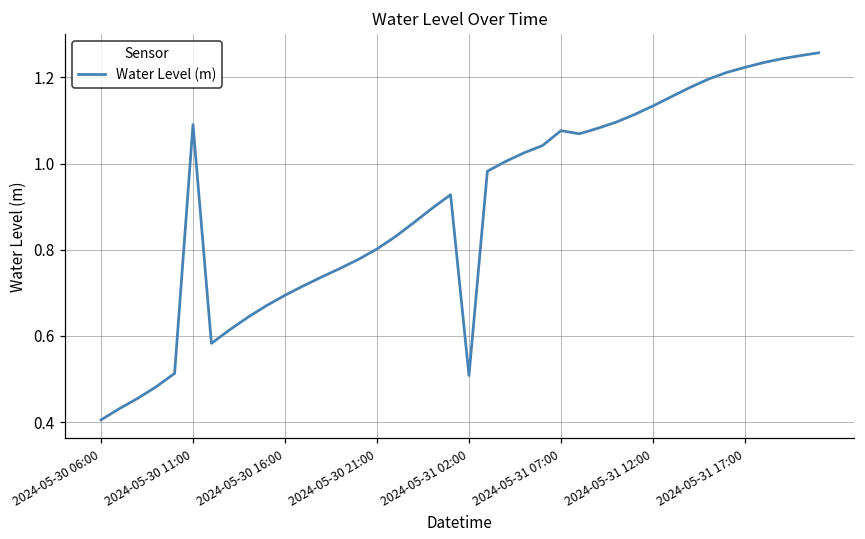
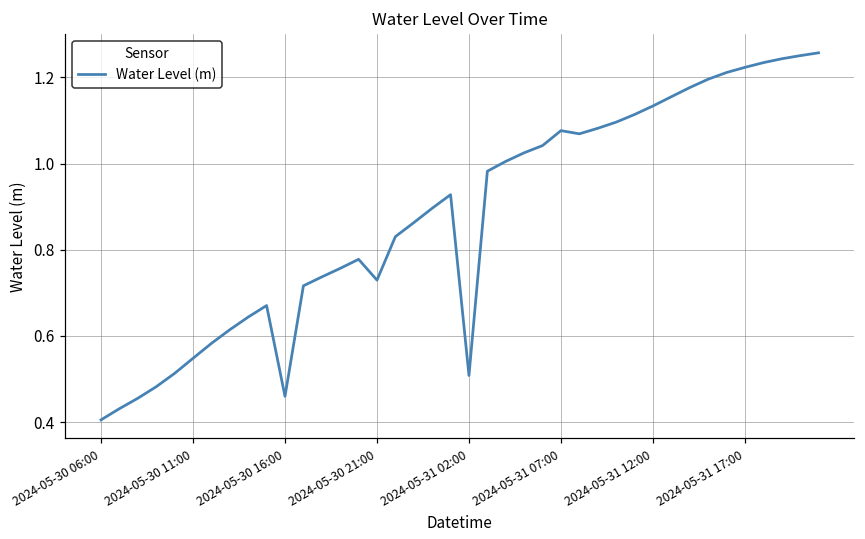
2024-05-30 11:00: 1.09 -> 0.55
2024-05-30 16:00: 0.69 -> 0.46
2024-05-30 21:00: 0.80 -> 0.73
